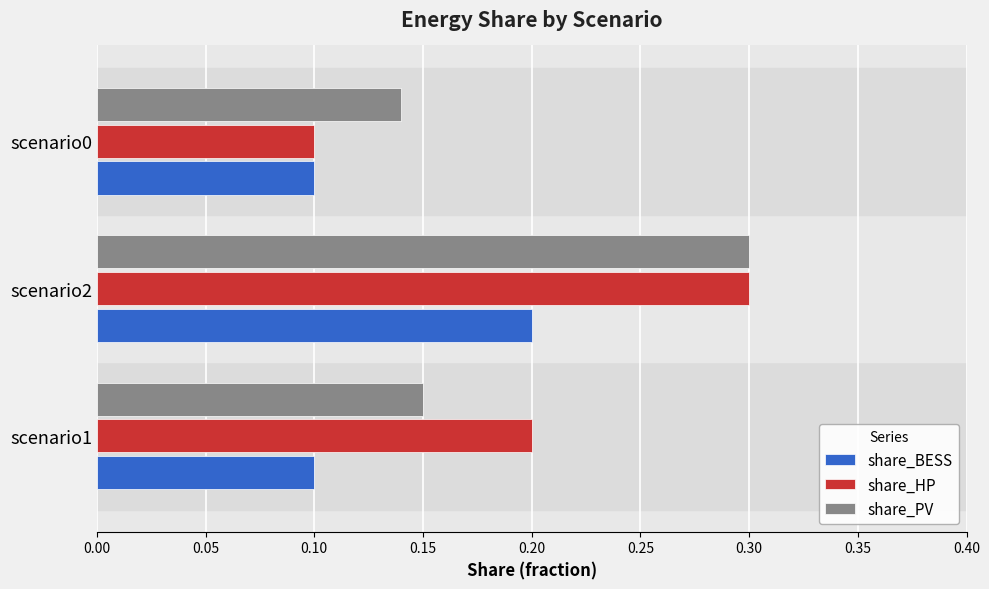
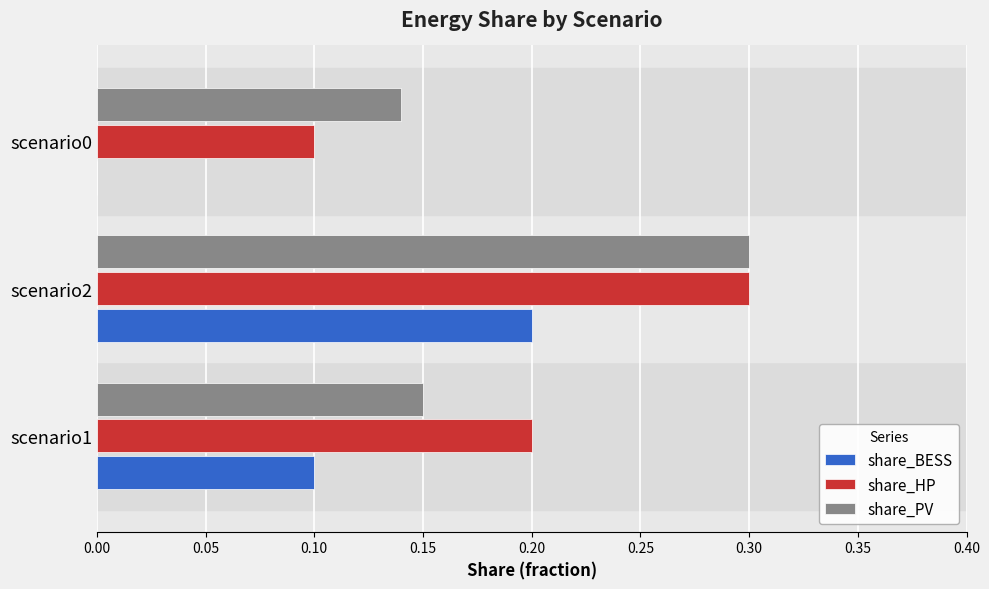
share_BESS, scenario0: 0.1 -> 0.0
